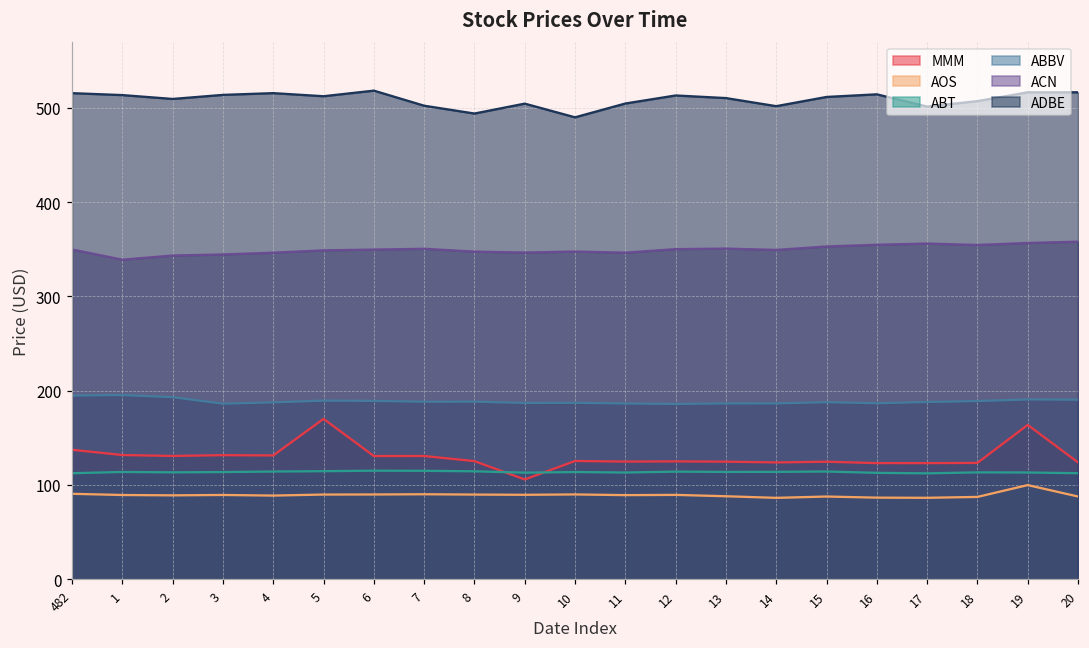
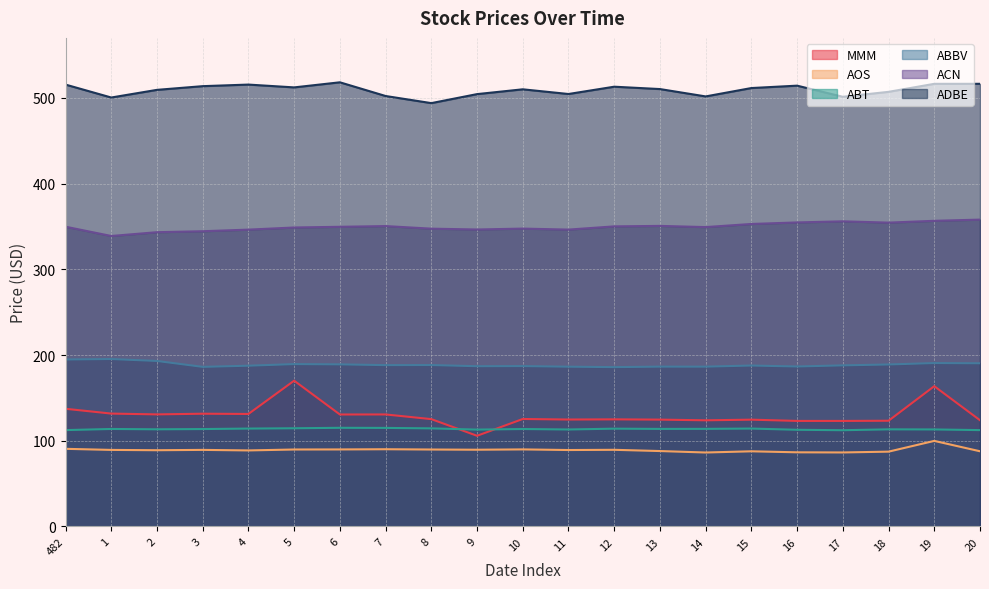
ADBE, 1: 510 -> 500
ADBE, 10: 490 -> 510
